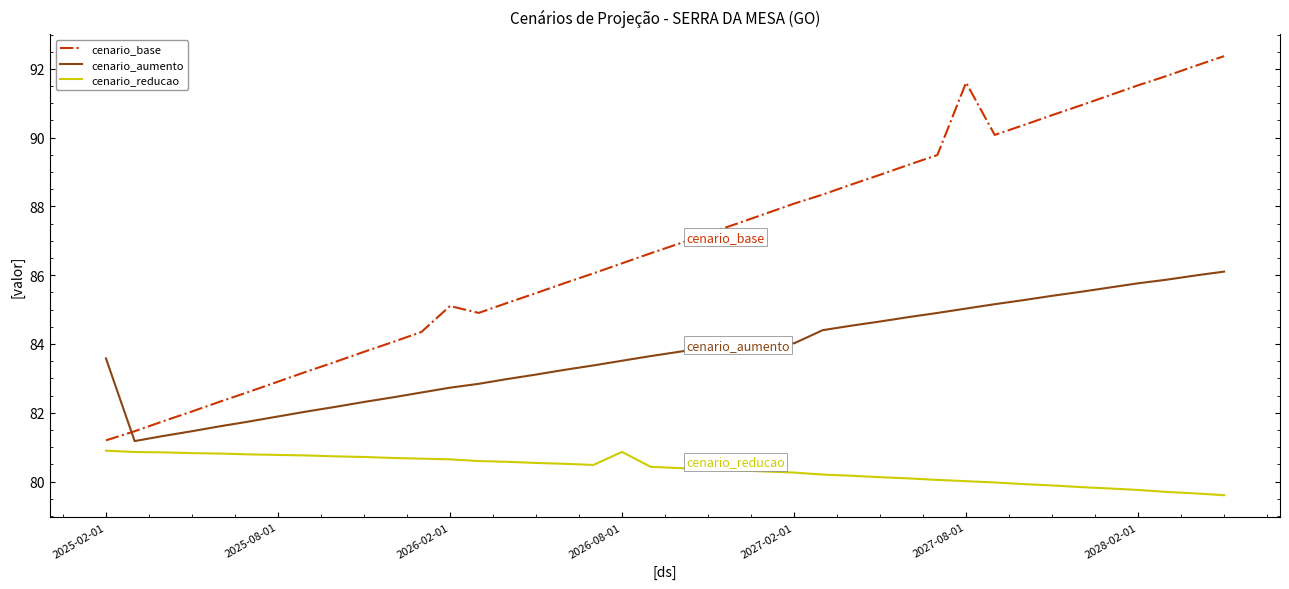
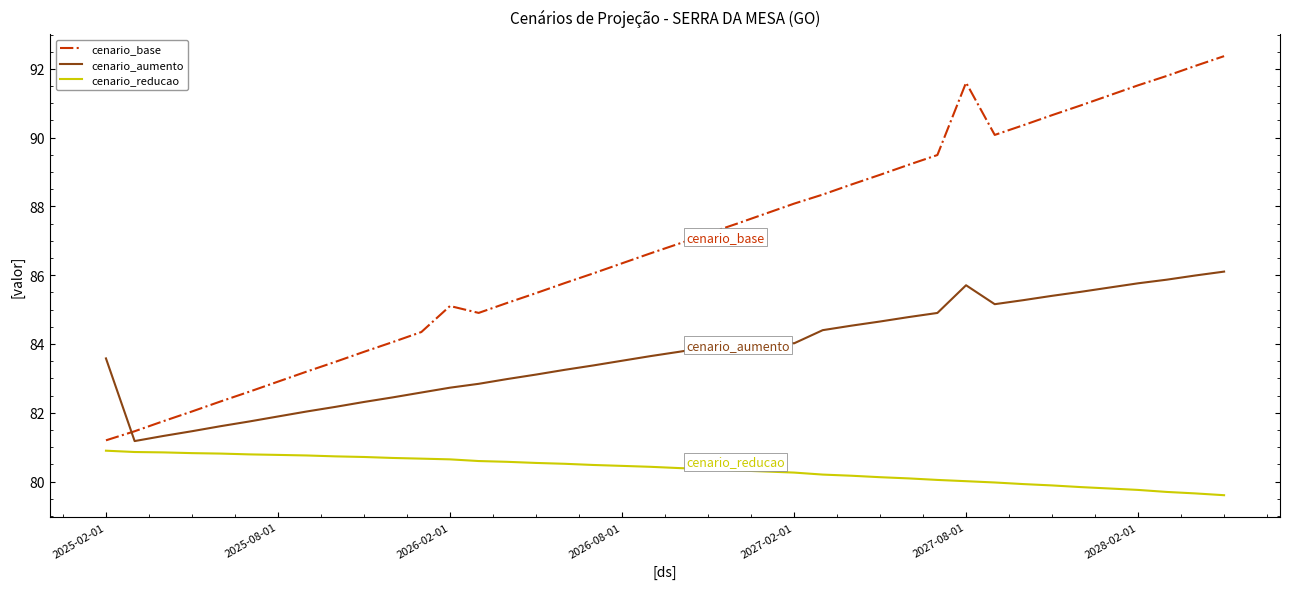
cenario_reducao, 2026-08-01: 80.9 -> 80.5
cenario_aumento, 2027-08-01: 85.0 -> 85.7
